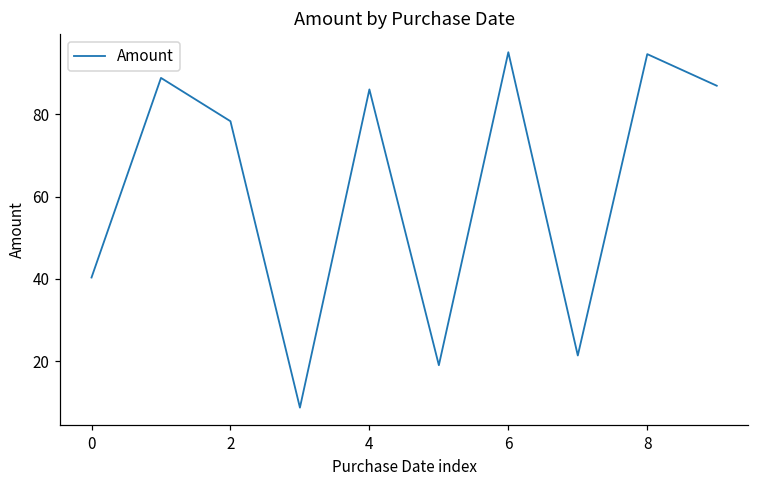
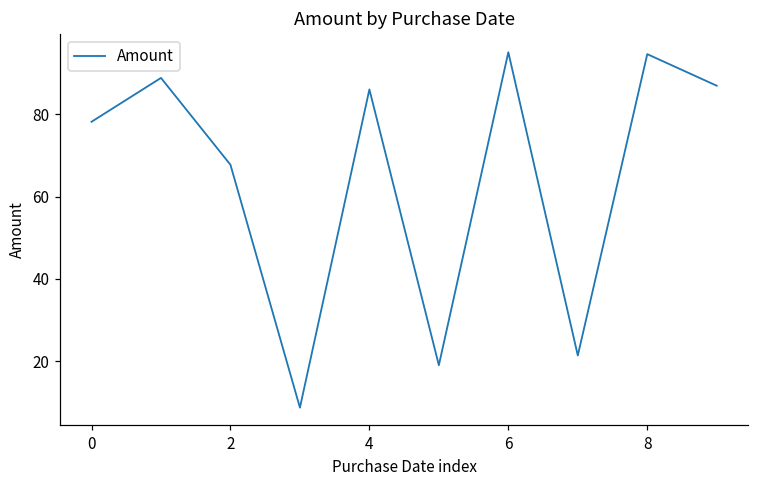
0: 40 -> 78
2: 78 -> 68
